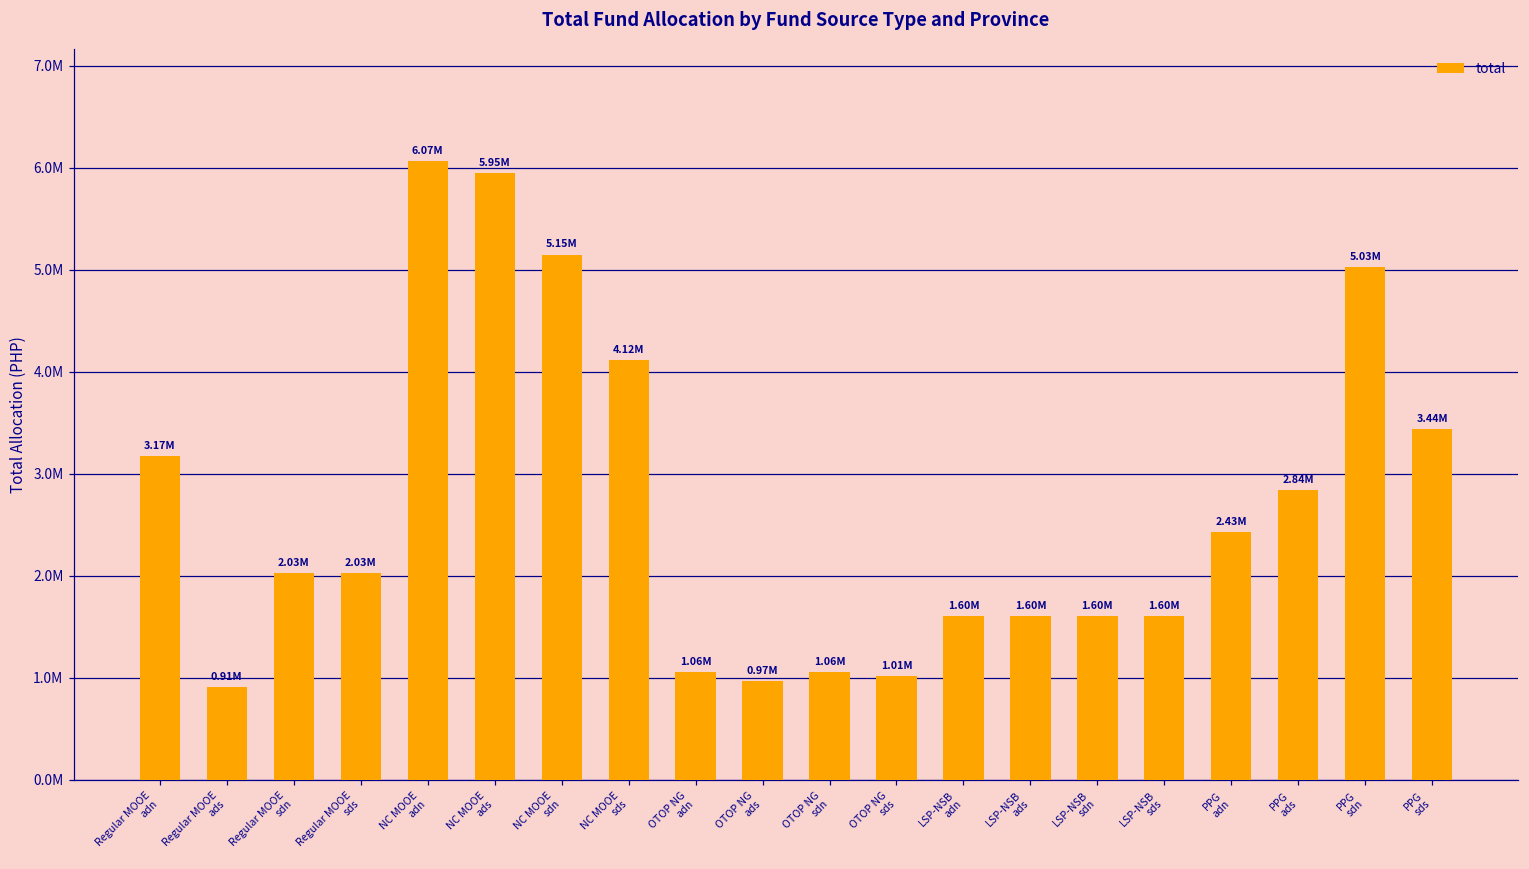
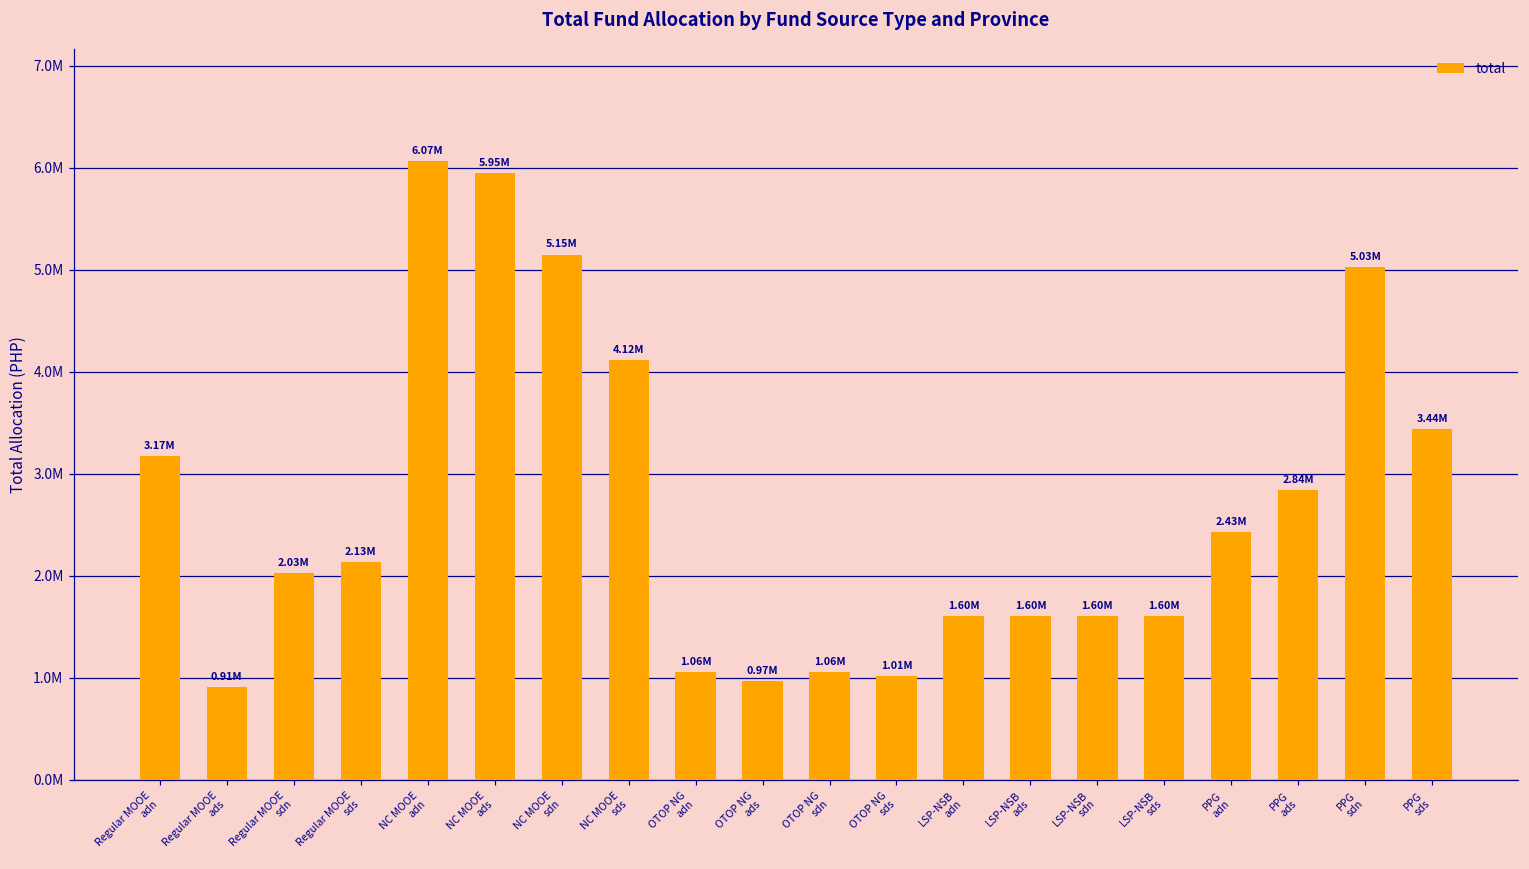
Regular MOOE sds: 2.03M -> 2.13M
